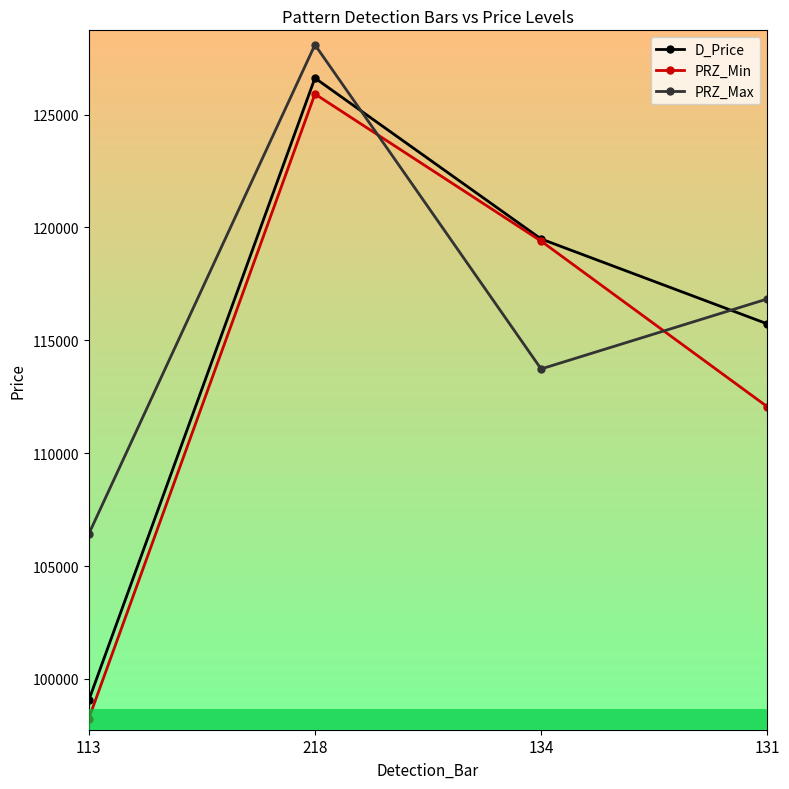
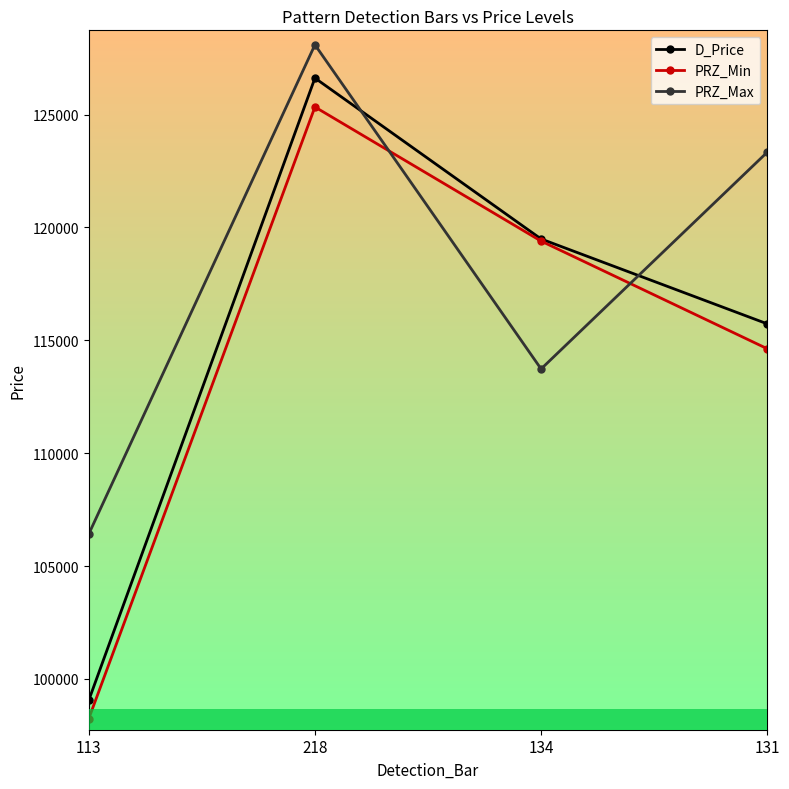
PRZ_Min, 218: 125900 -> 125300
PRZ_Min, 131: 112100 -> 114600
PRZ_Max, 131: 116800 -> 123300
